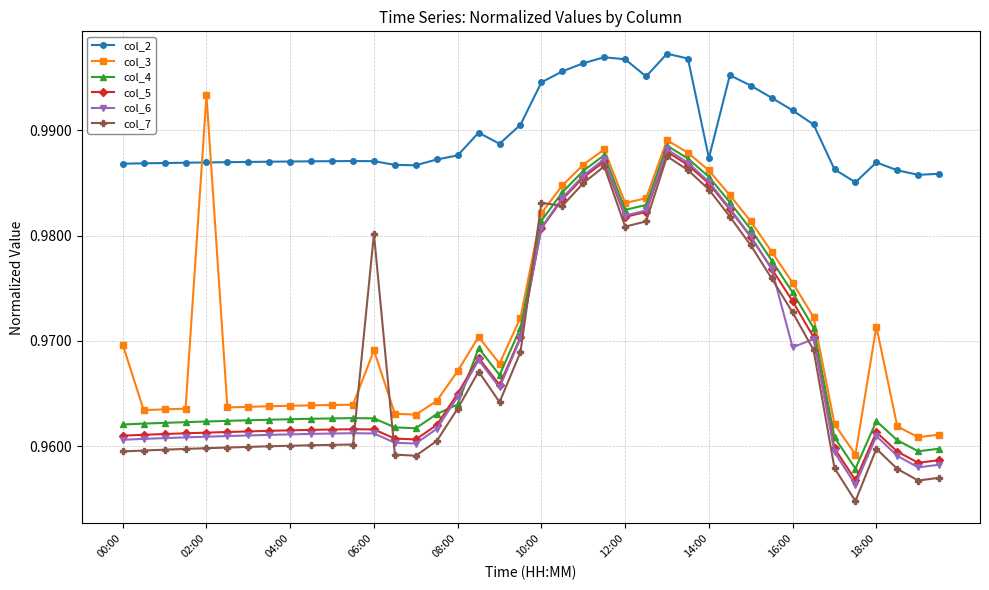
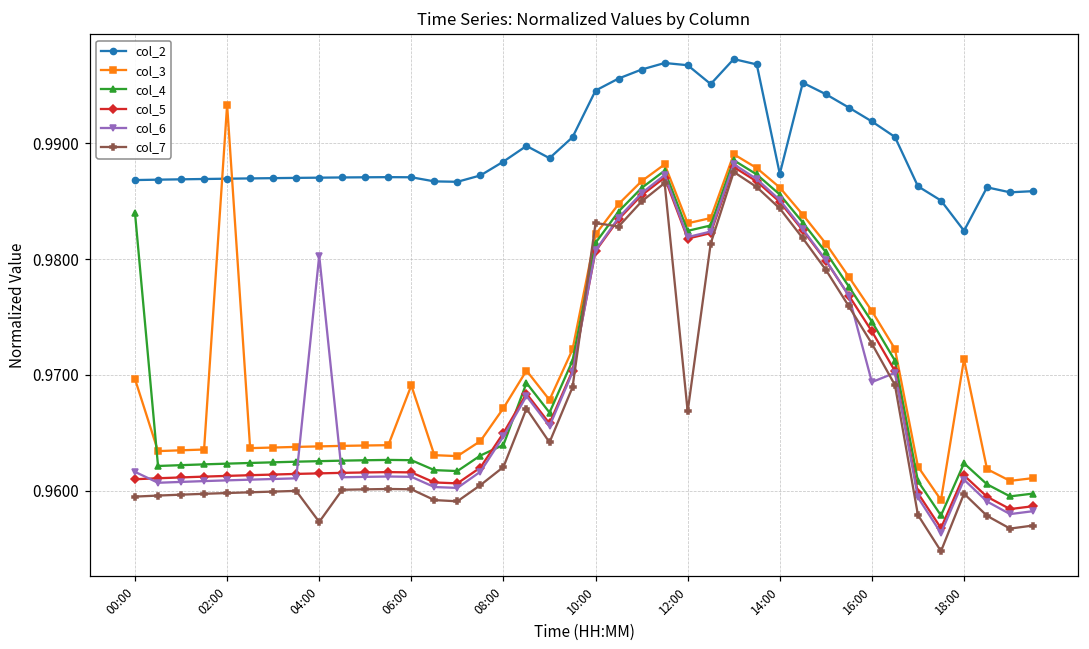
col_4, 00:00: 0.9621 -> 0.9840
col_6, 00:00: 0.9606 -> 0.9616
col_6, 04:00: 0.9611 -> 0.9803
col_7, 04:00: 0.9600 -> 0.9573
col_7, 06:00: 0.9802 -> 0.9601
col_2, 08:00: 0.9876 -> 0.9884
col_7, 08:00: 0.9636 -> 0.9621
col_7, 12:00: 0.9808 -> 0.9669
col_2, 18:00: 0.9869 -> 0.9824
